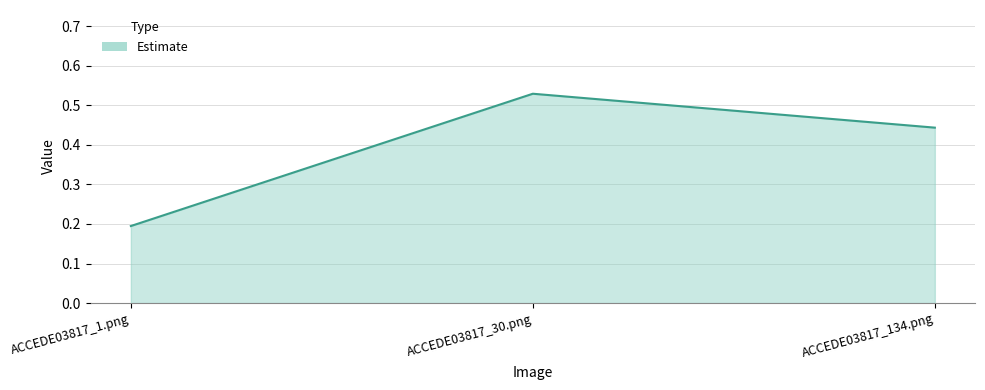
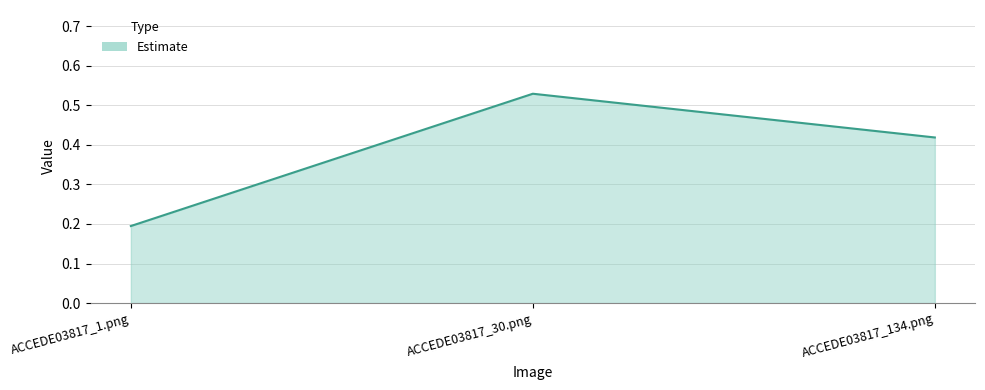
ACCEDE03817_134.png: 0.44 -> 0.42
